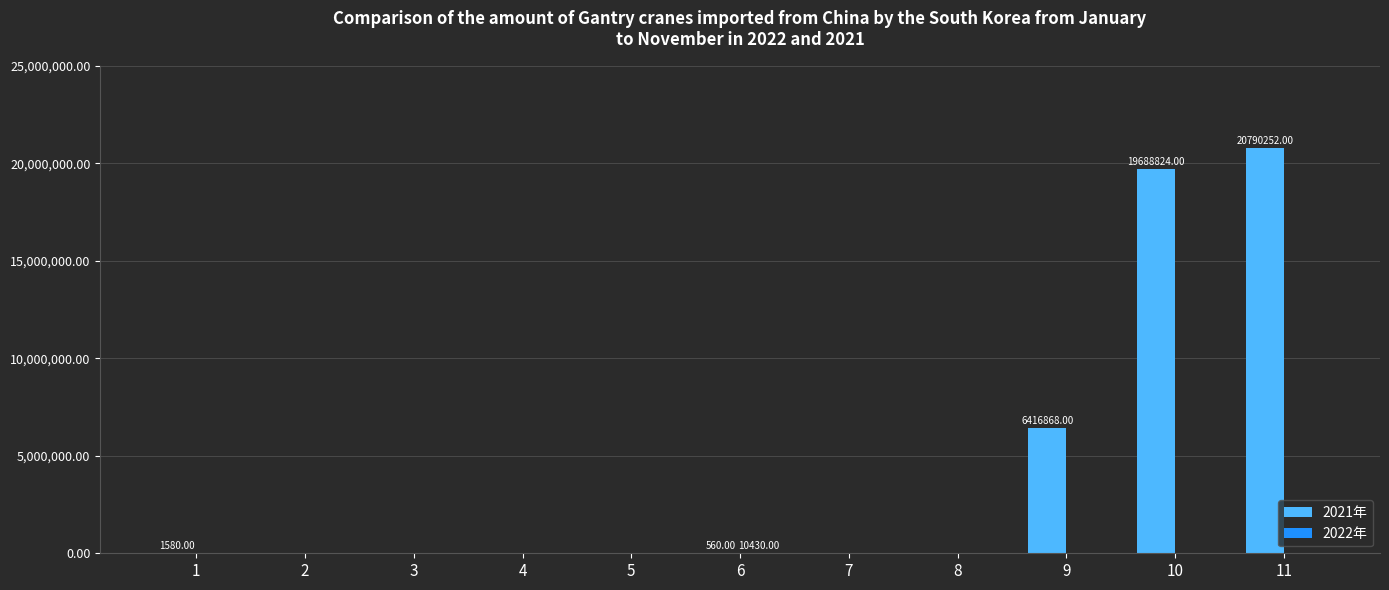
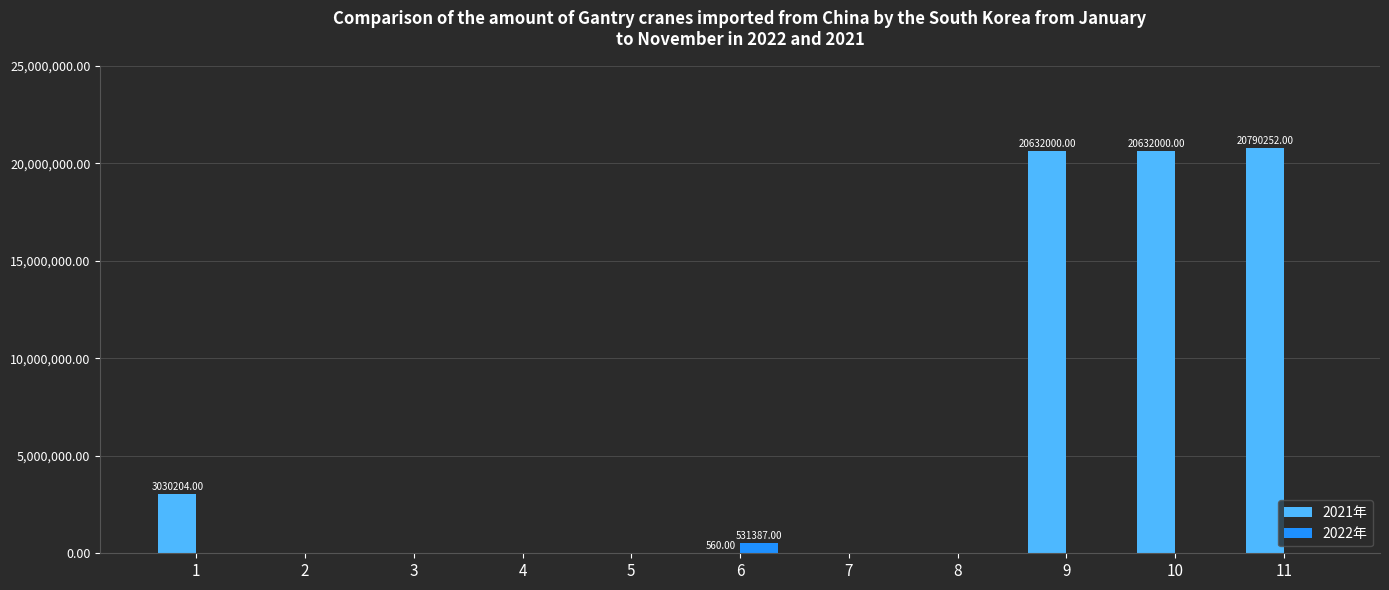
2021年, 1: 1580.00 -> 3030204.00
2022年, 6: 10430.00 -> 531387.00
2021年, 9: 6416868.00 -> 20632000.00
2021年, 10: 19688824.00 -> 20632000.00
